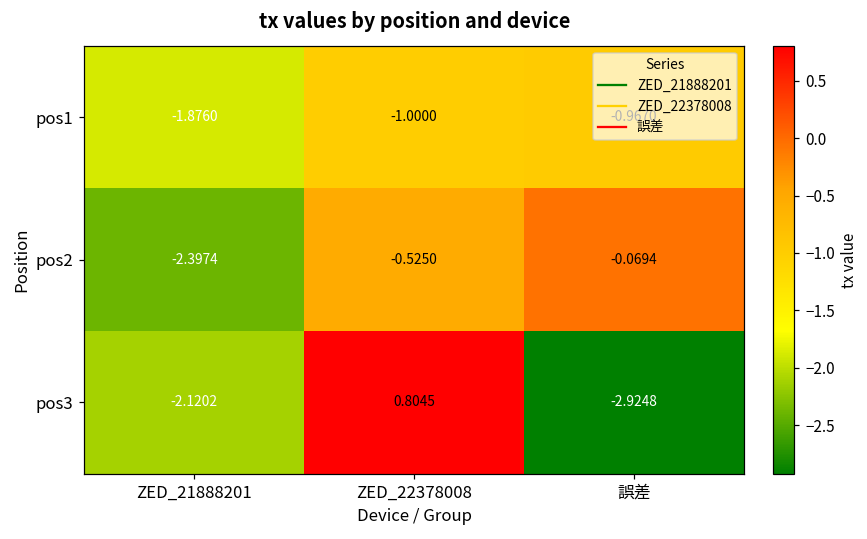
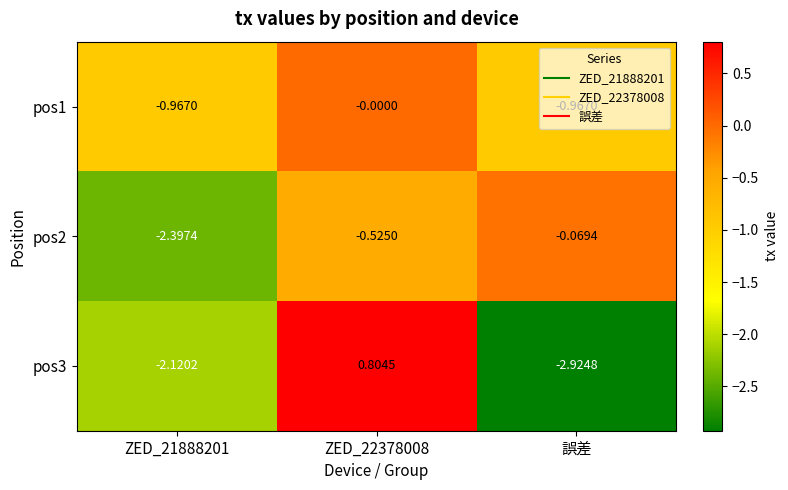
pos1, ZED_21888201: -1.8760 -> -0.9670
pos1, ZED_22378008: -1.0000 -> -0.0000
